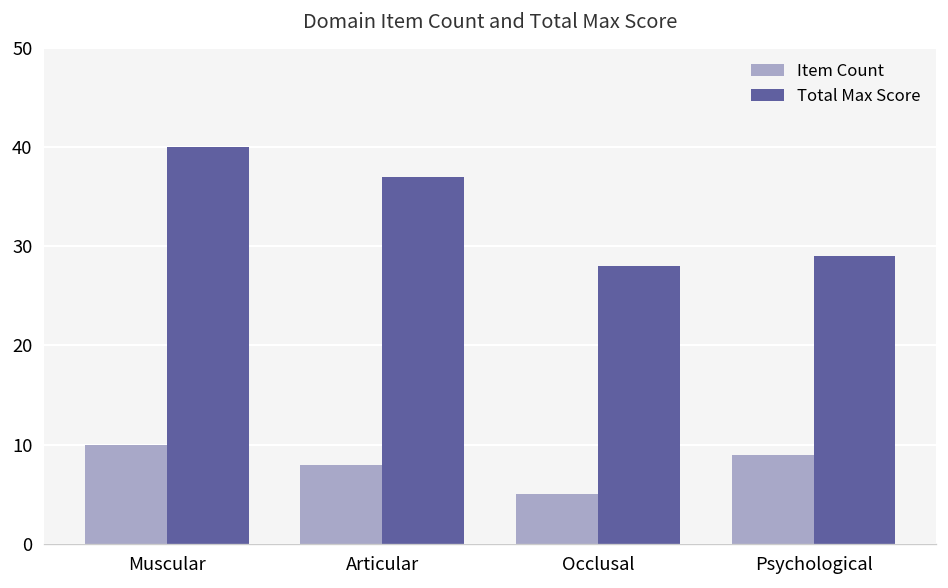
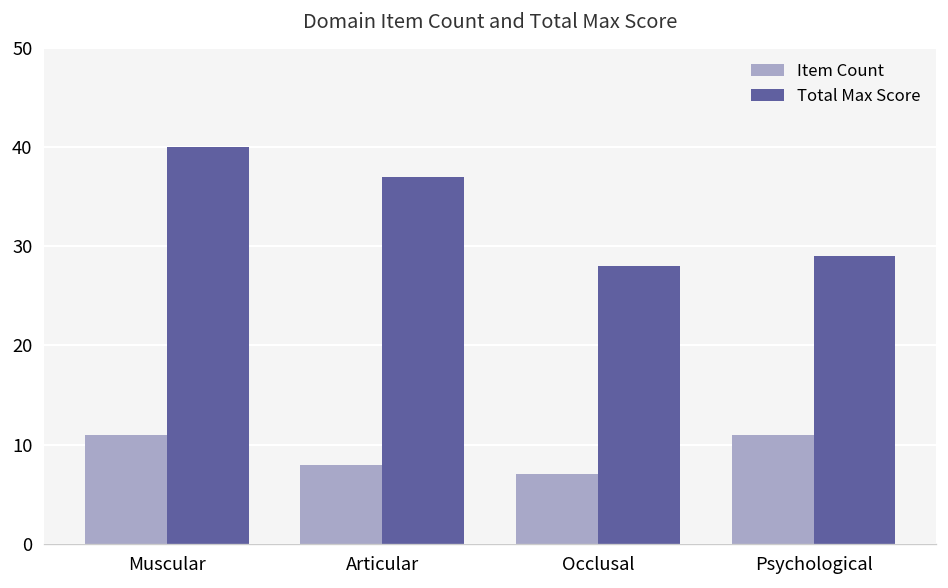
Item Count, Muscular: 10 -> 11
Item Count, Occlusal: 5 -> 7
Item Count, Psychological: 9 -> 11
